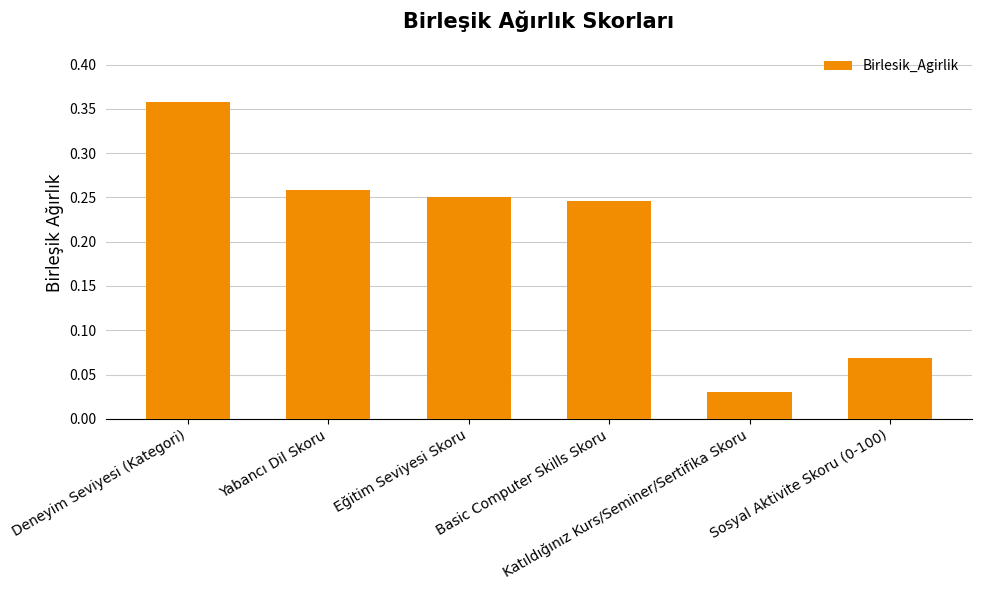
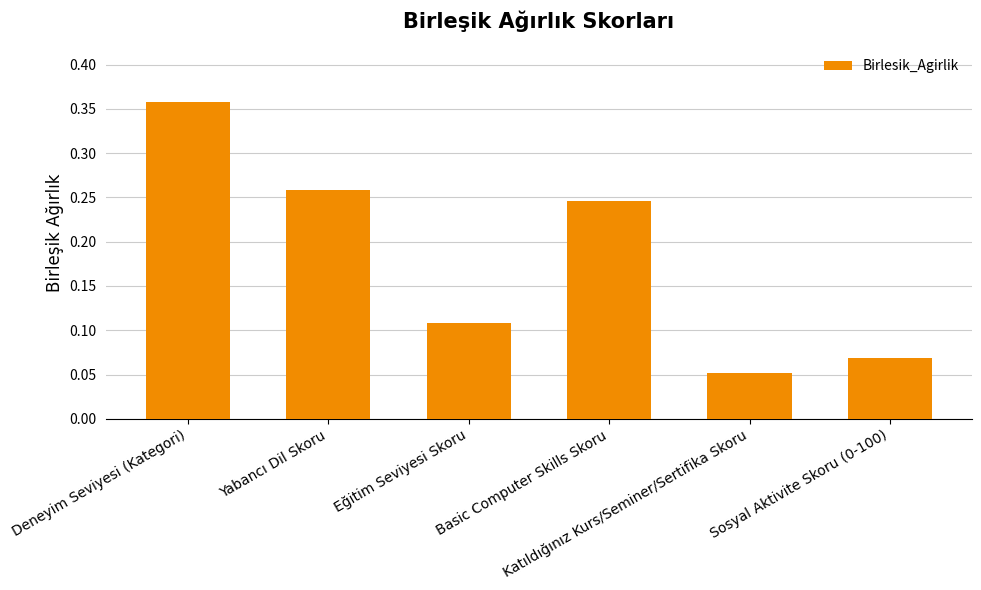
Eğitim Seviyesi Skoru: 0.25 -> 0.11
Katıldığınız Kurs/Seminer/Sertifika Skoru: 0.03 -> 0.05
